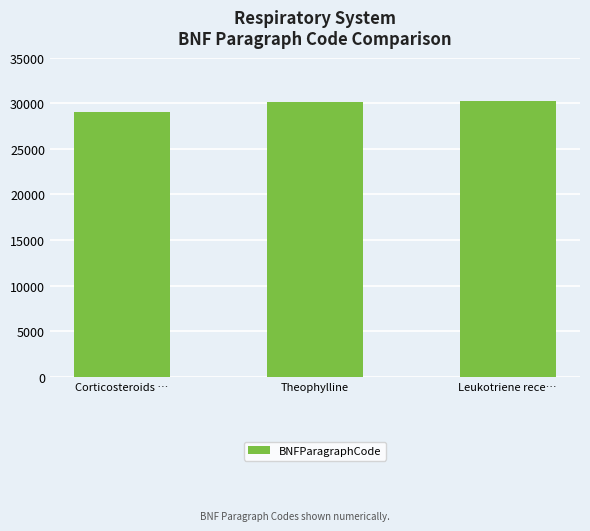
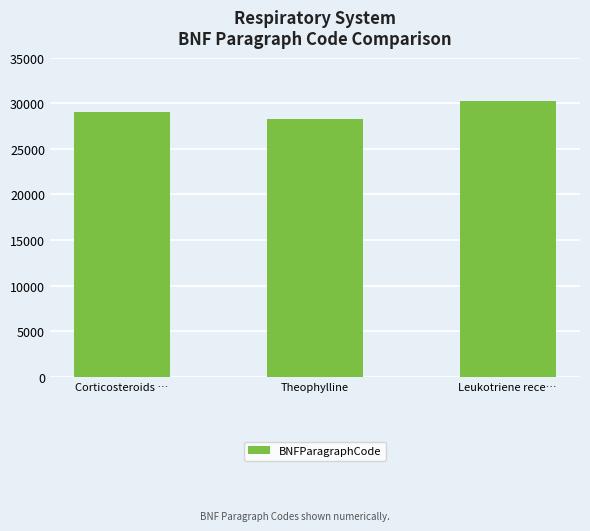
Theophylline: 30000 -> 28000
